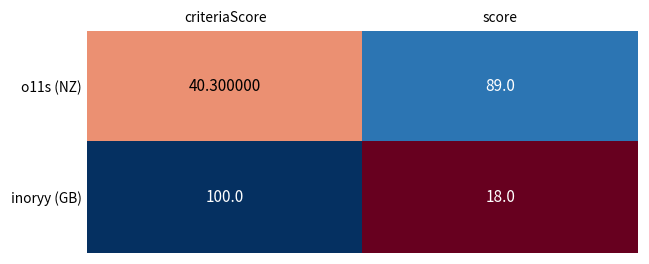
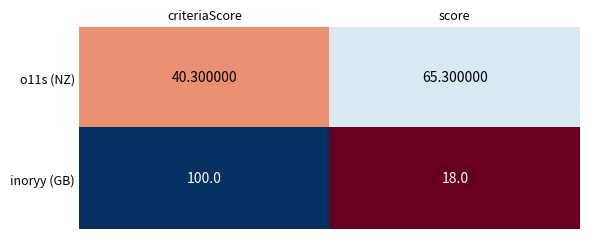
o11s (NZ), score: 89.0 -> 65.300000
